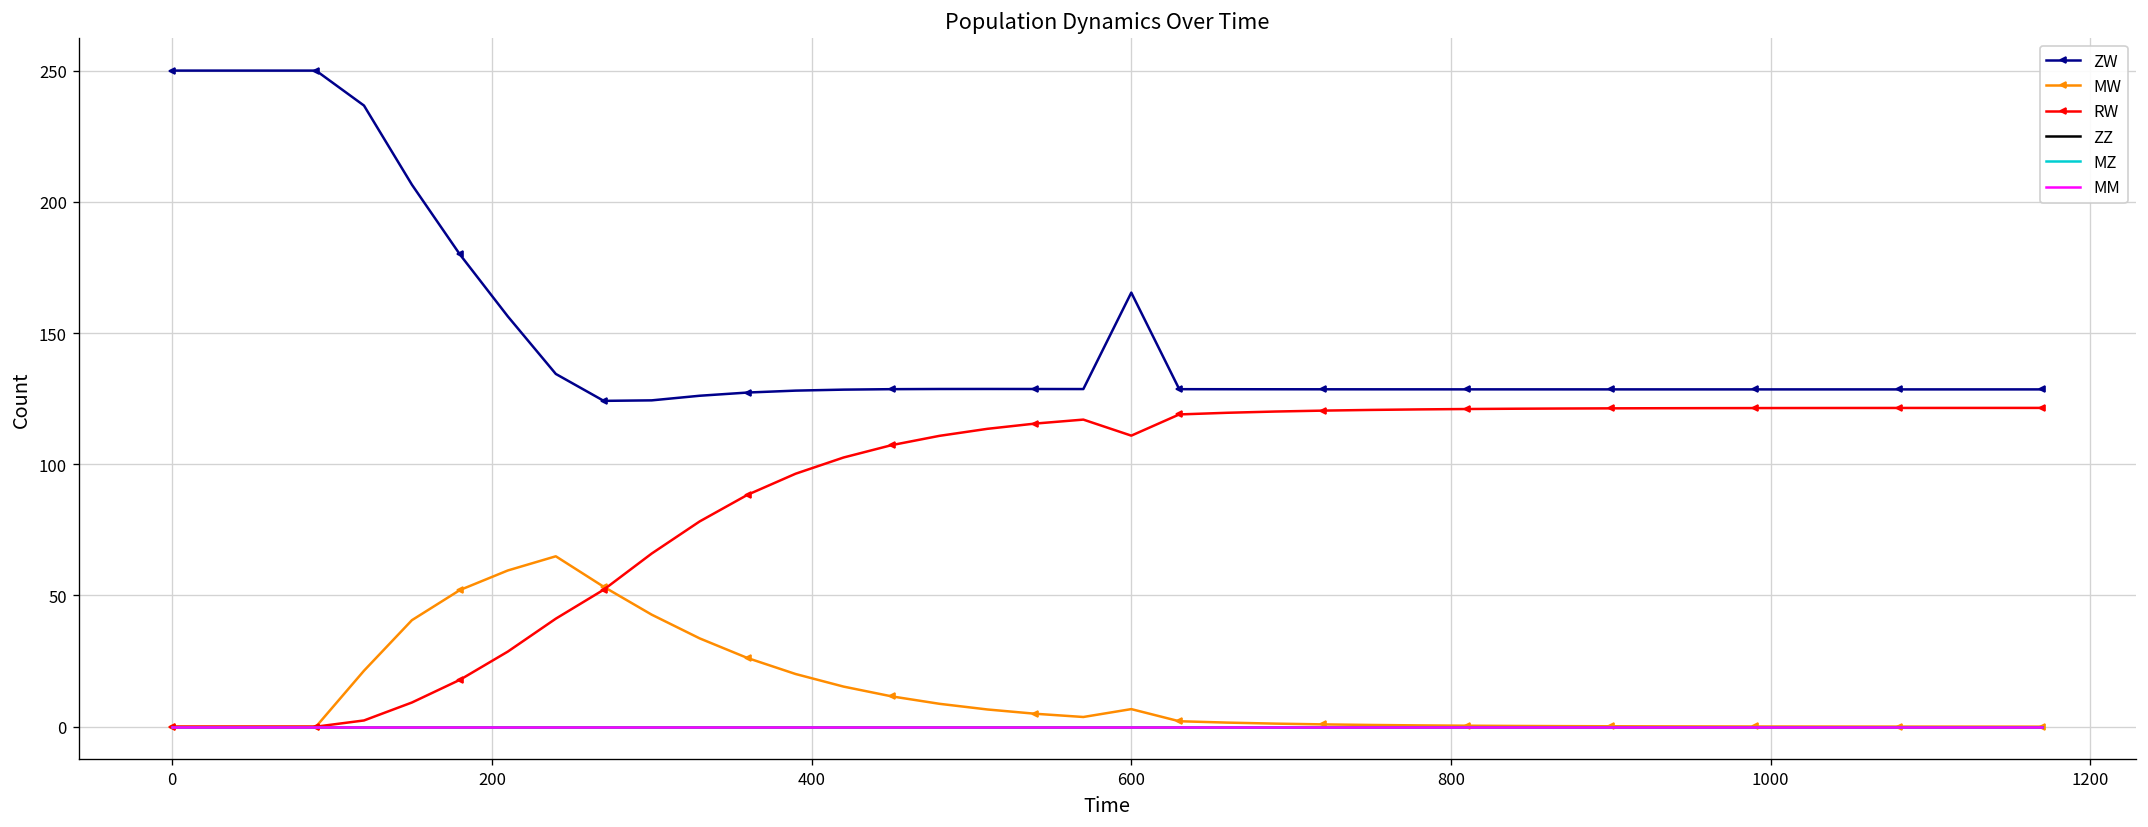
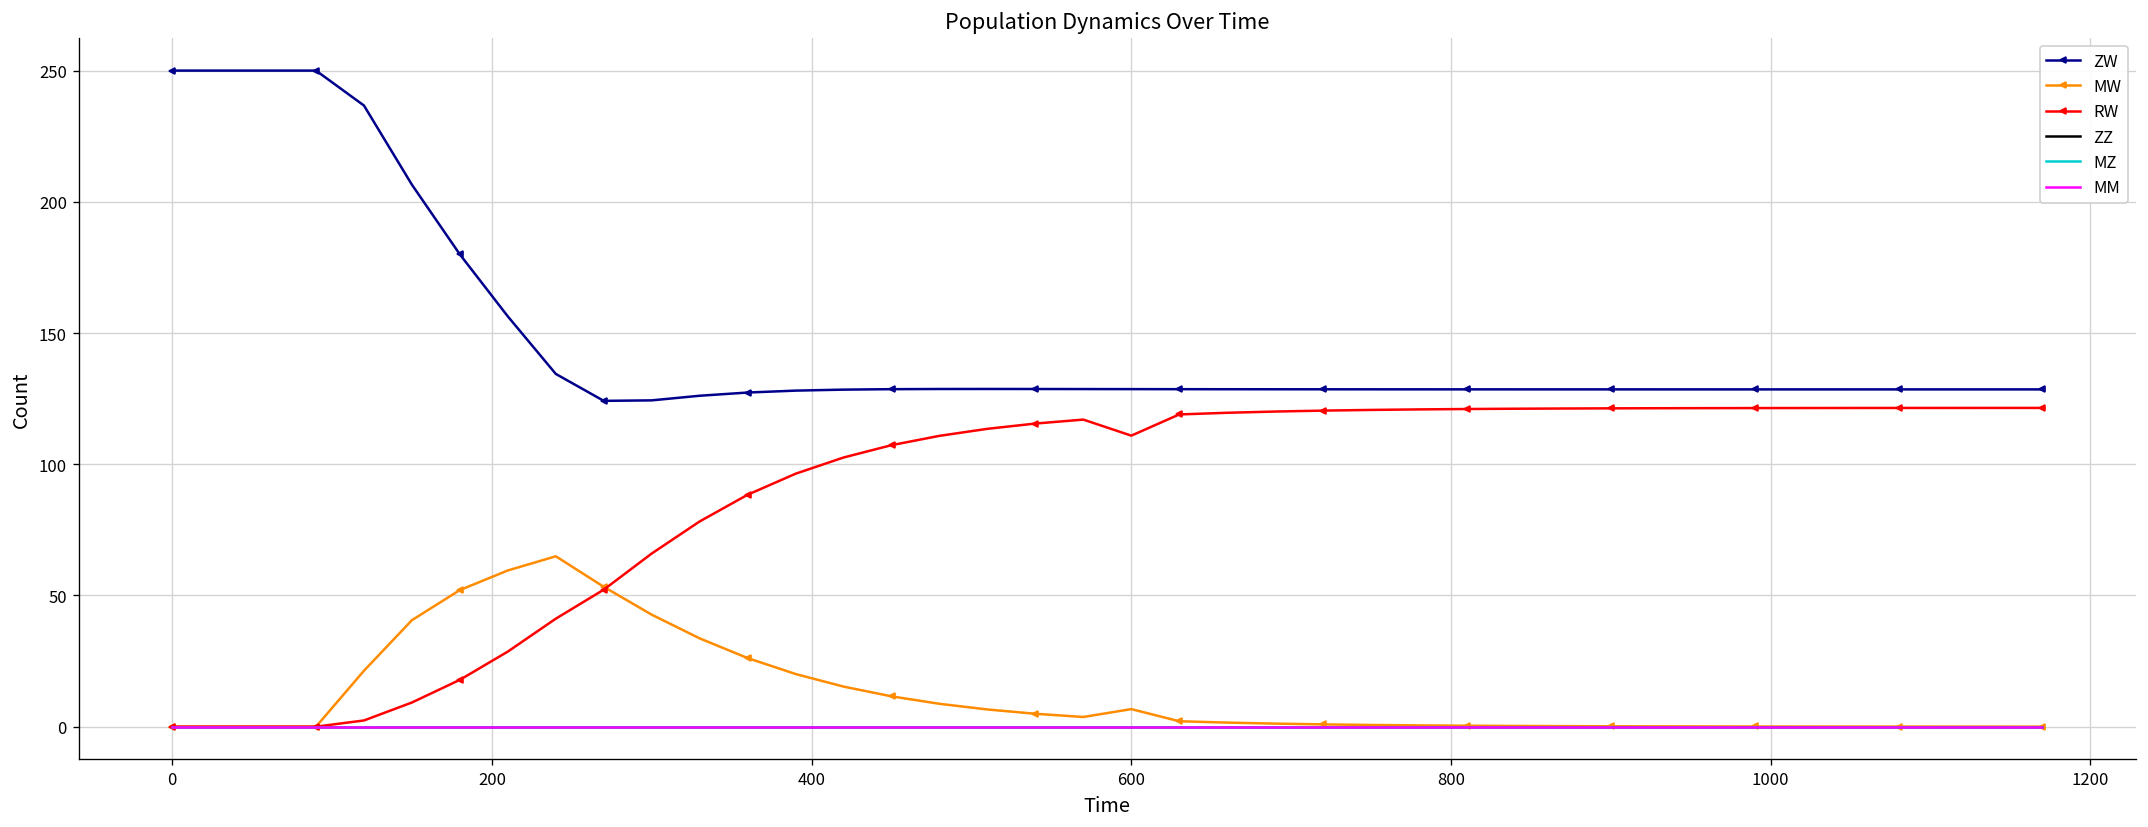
ZW, 600: 165 -> 129
